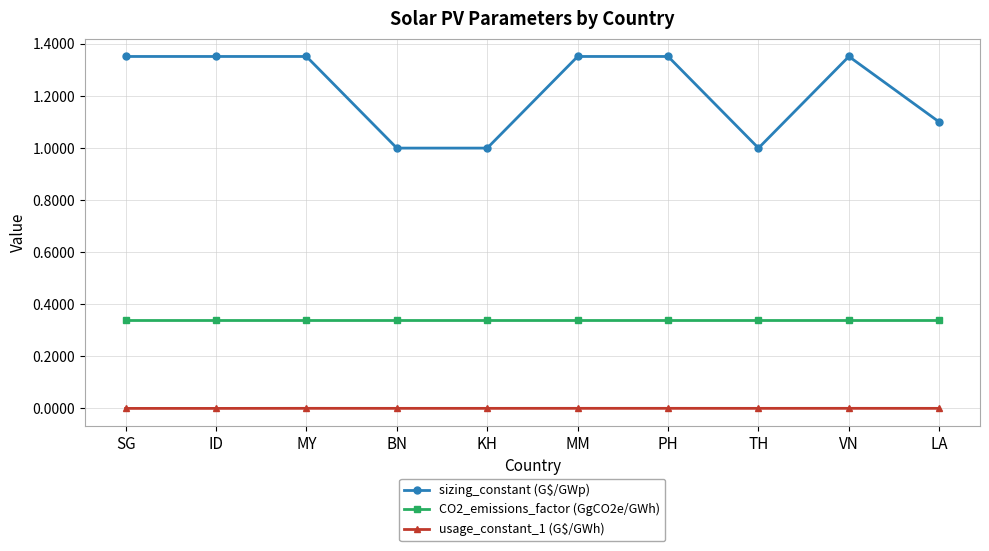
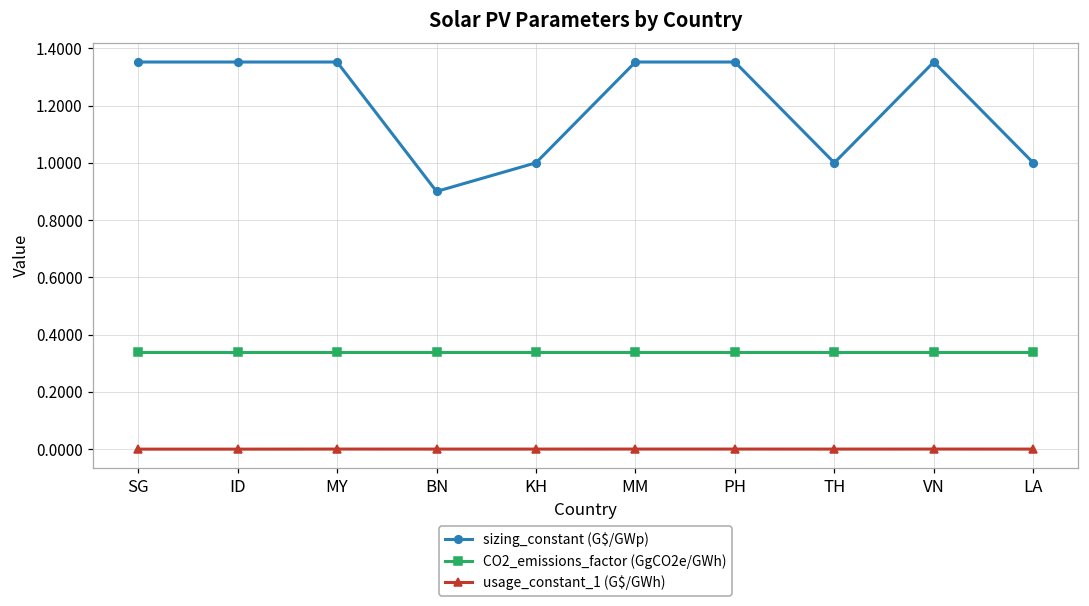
sizing_constant (G$/GWp), BN: 1.0 -> 0.9
sizing_constant (G$/GWp), LA: 1.1 -> 1.0
